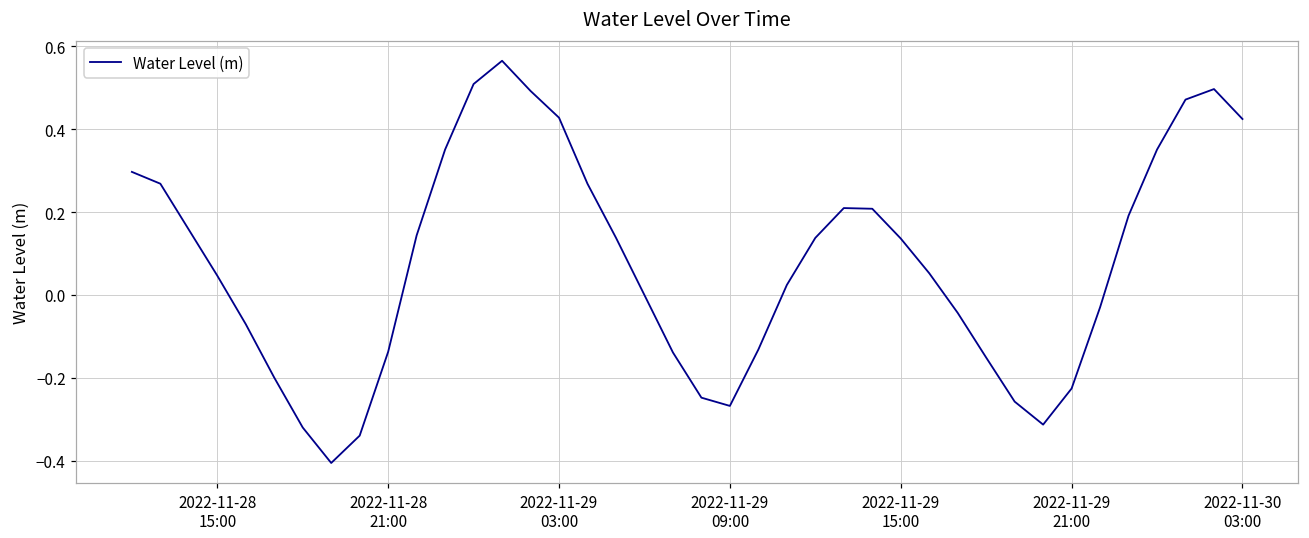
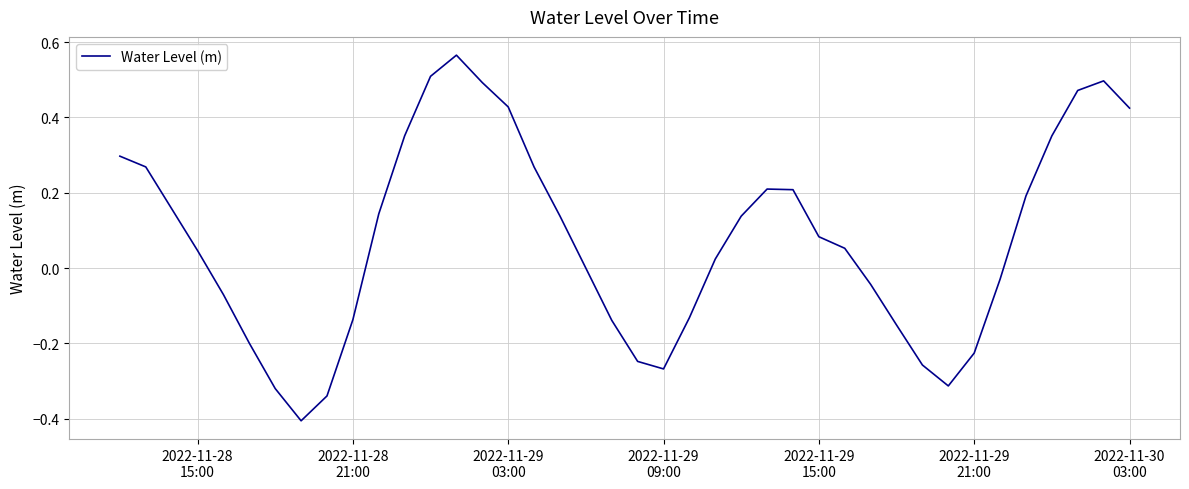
2022-11-29 15:00: 0.14 -> 0.08
